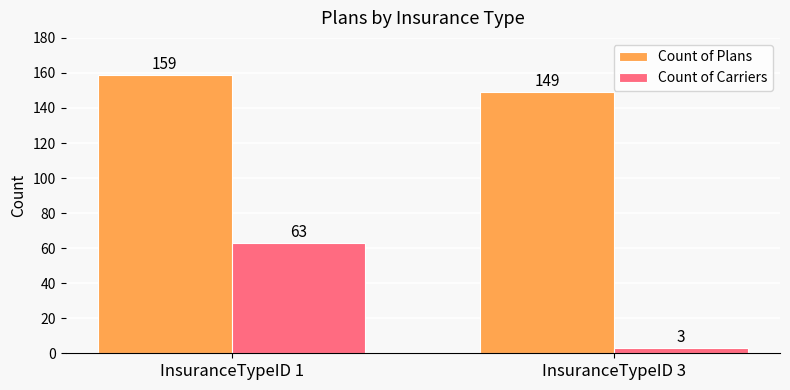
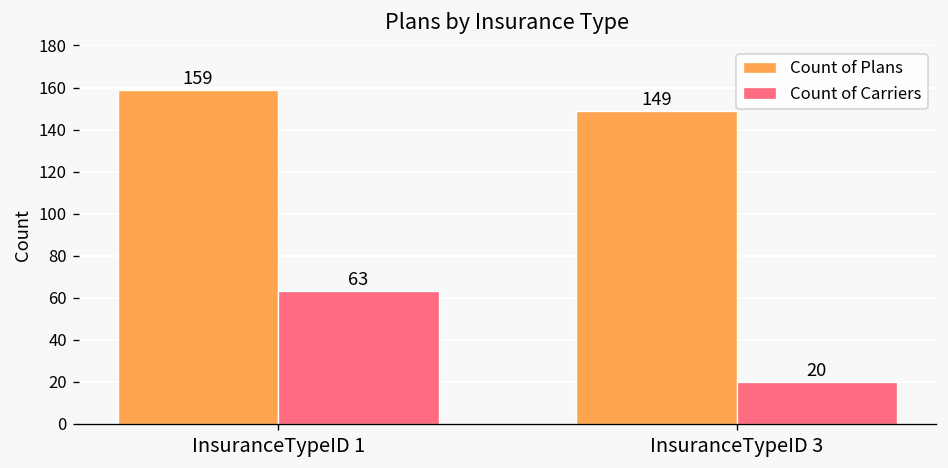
Count of Carriers, InsuranceTypeID 3: 3 -> 20
